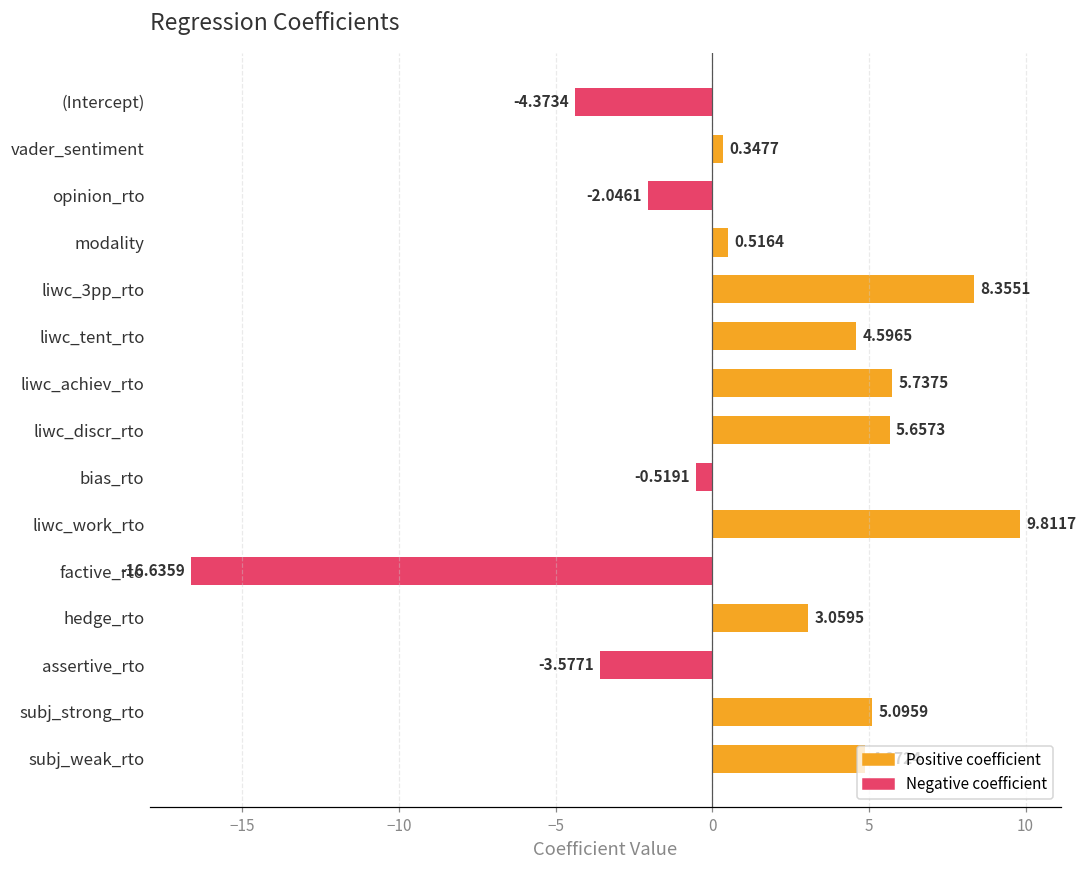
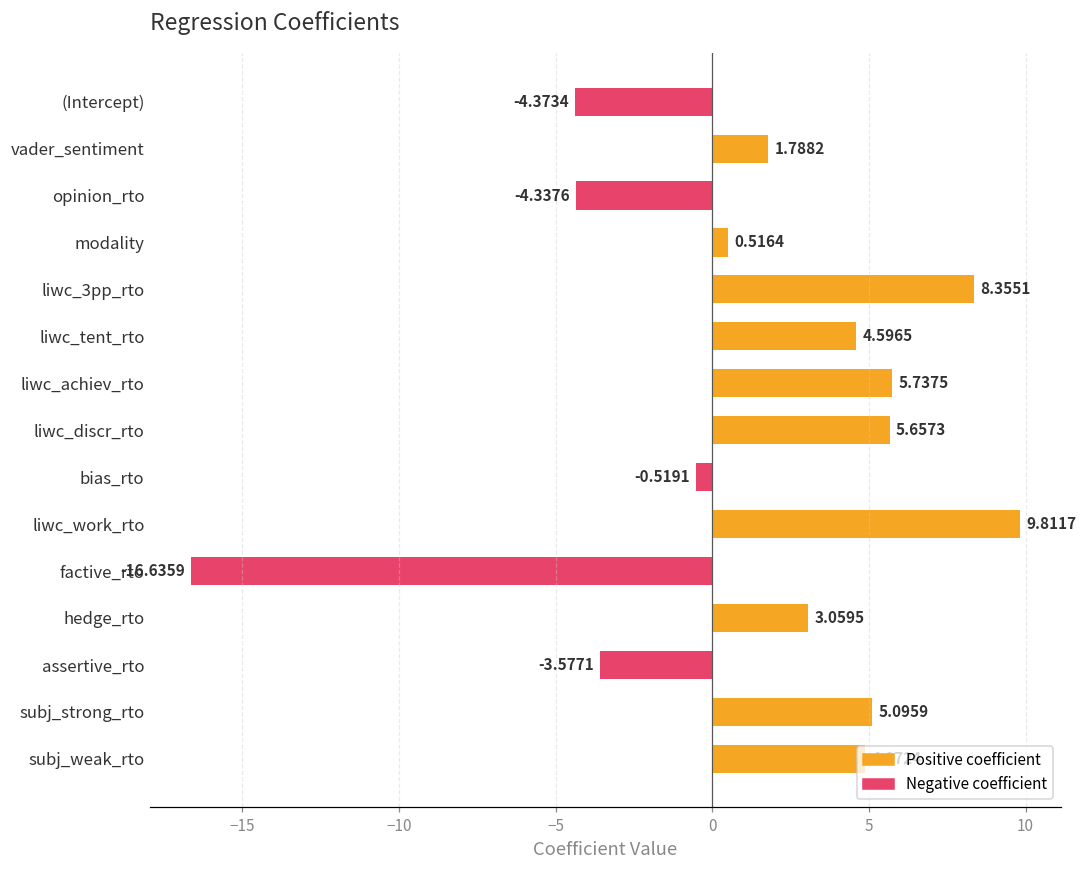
vader_sentiment: 0.3477 -> 1.7882
opinion_rto: -2.0461 -> -4.3376
